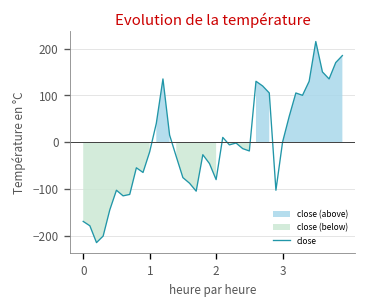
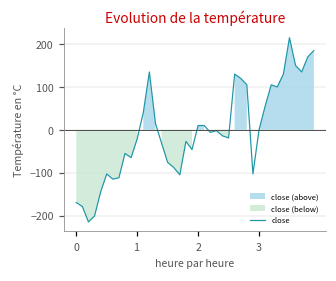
2: -80 -> 10
